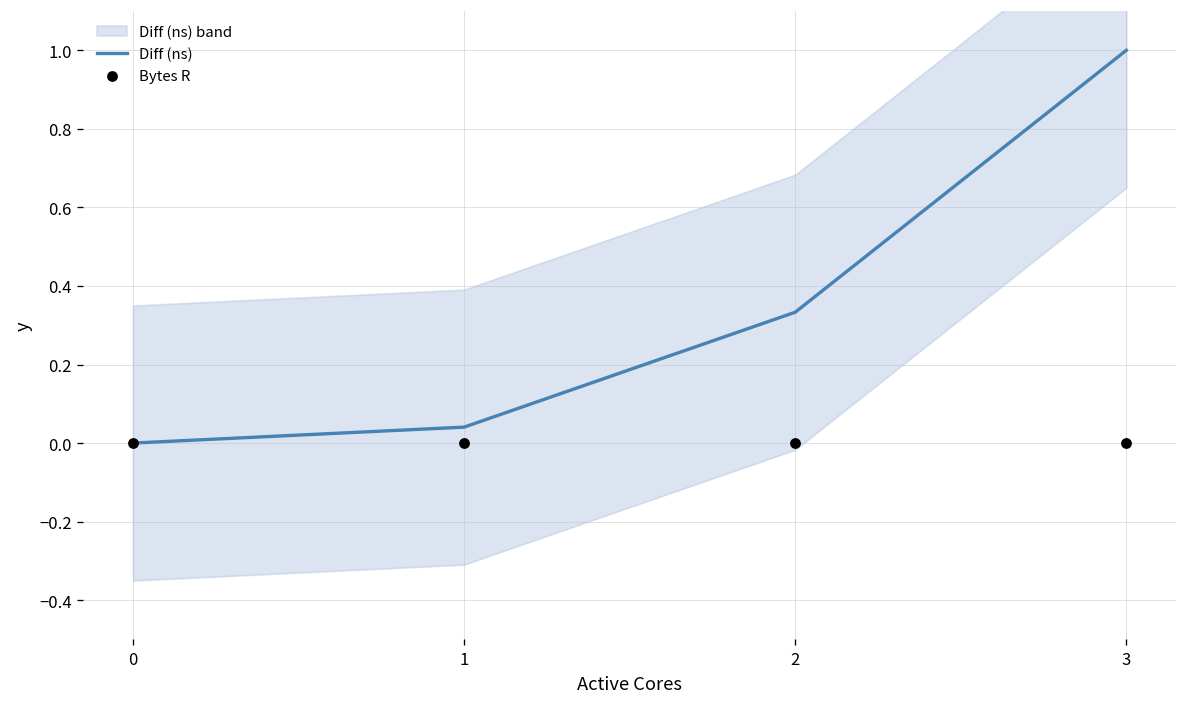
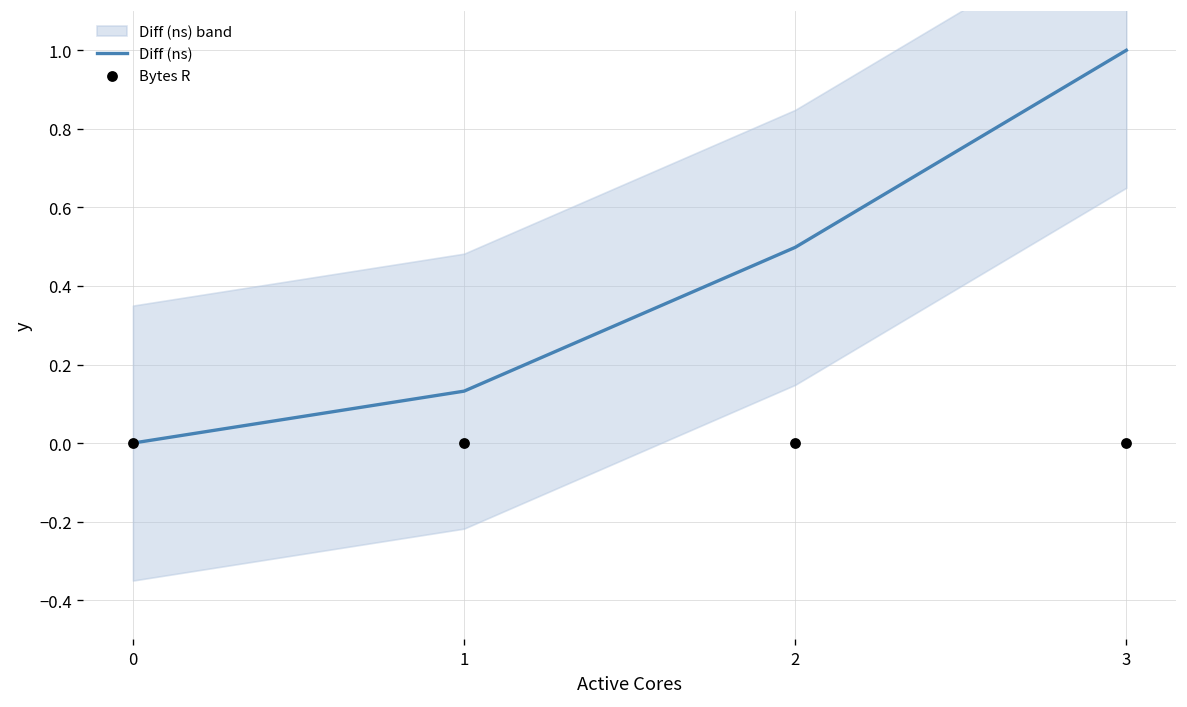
Diff (ns), 1: 0.04 -> 0.13
Diff (ns), 2: 0.33 -> 0.50
